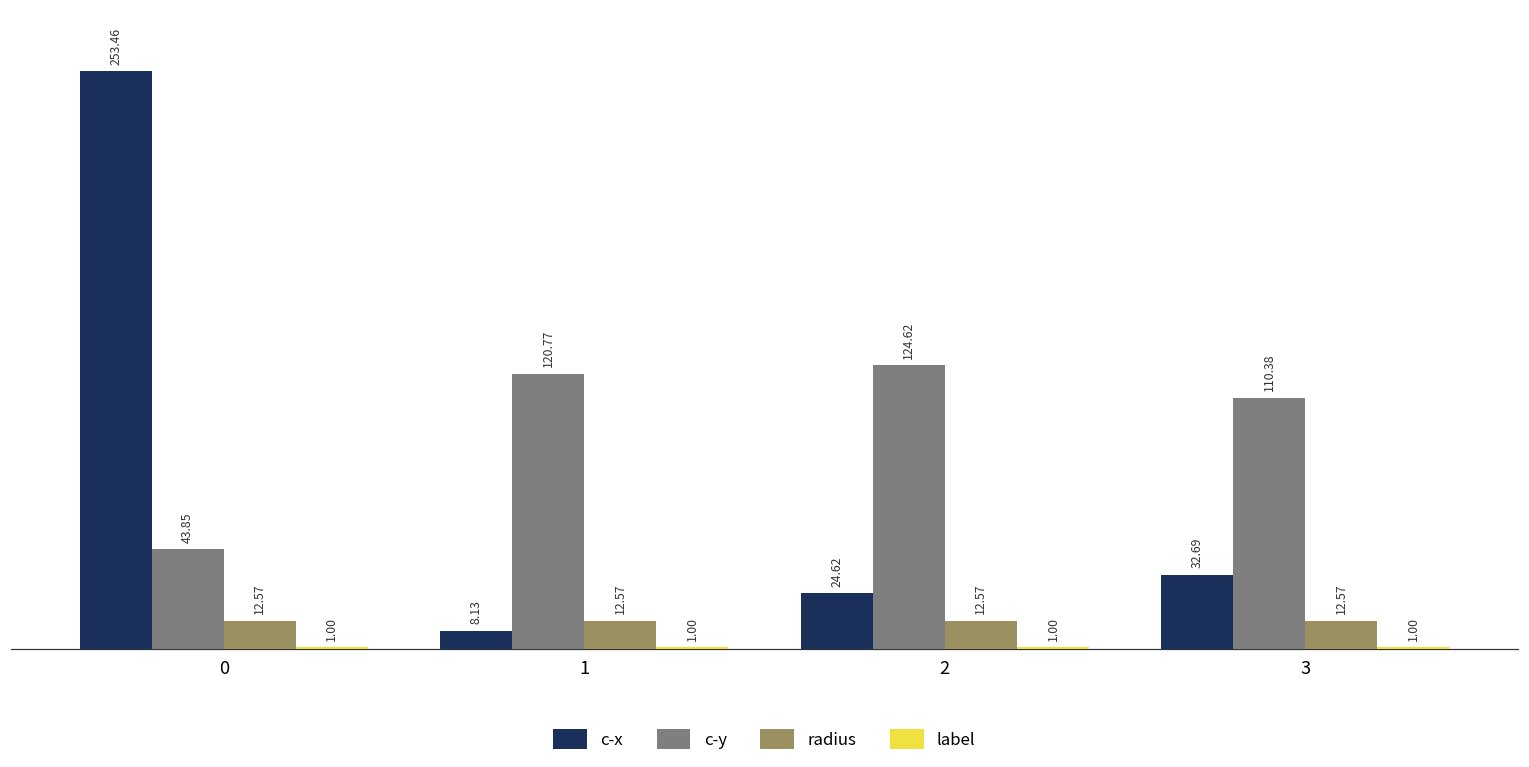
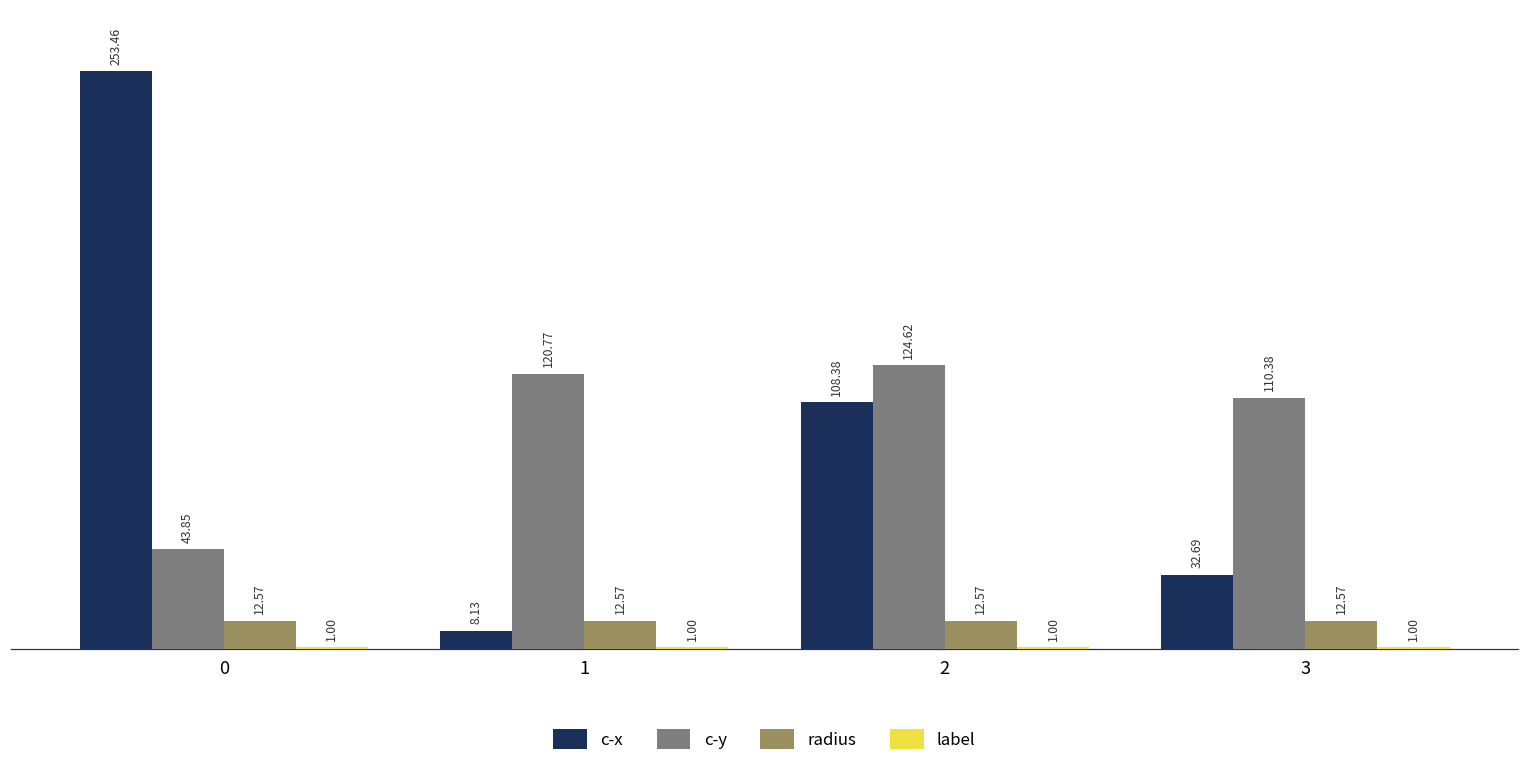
c-x, 2: 24.62 -> 108.38
